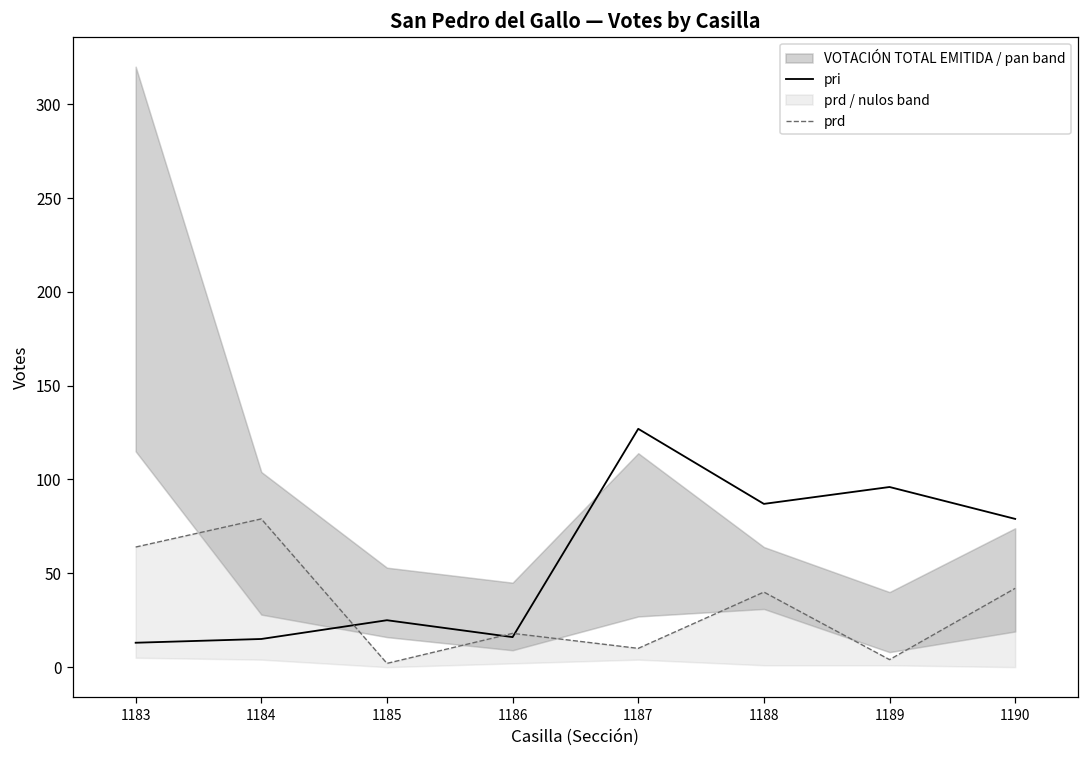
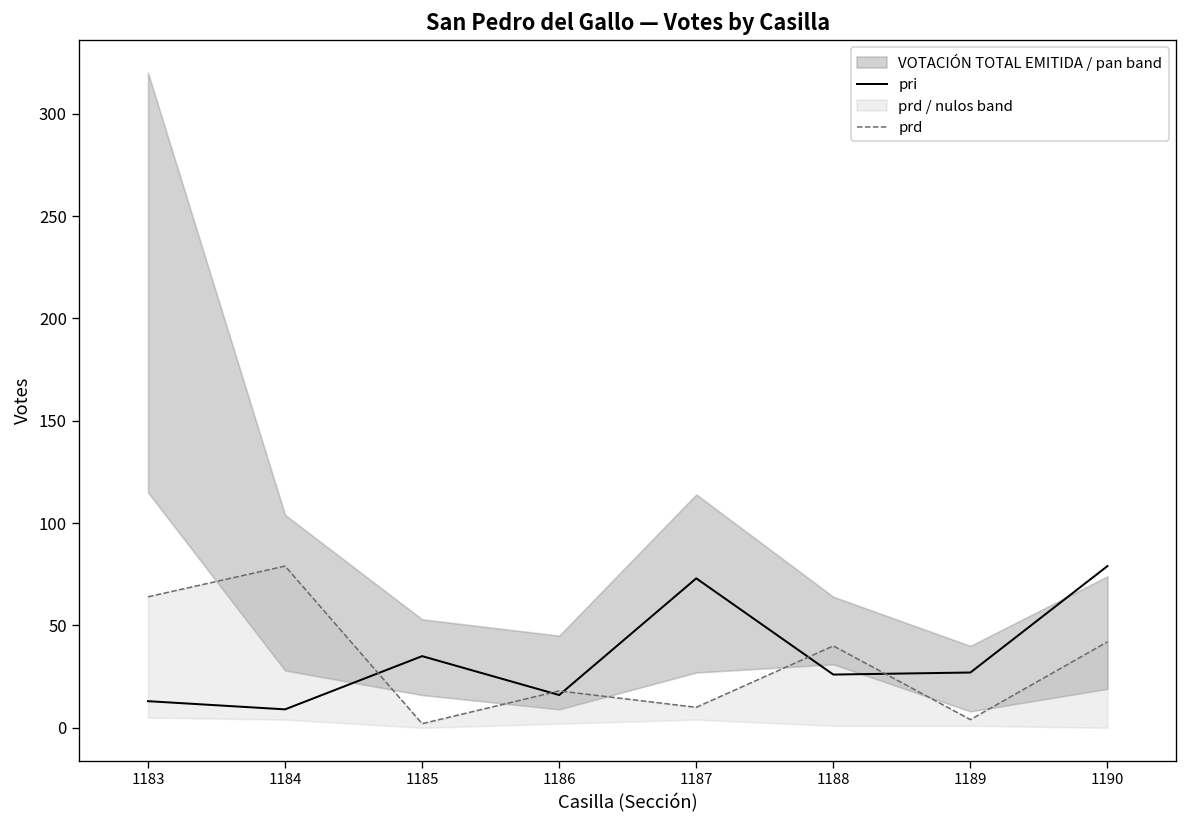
pri, 1184: 15 -> 9
pri, 1185: 25 -> 35
pri, 1187: 127 -> 73
pri, 1188: 87 -> 26
pri, 1189: 96 -> 27
